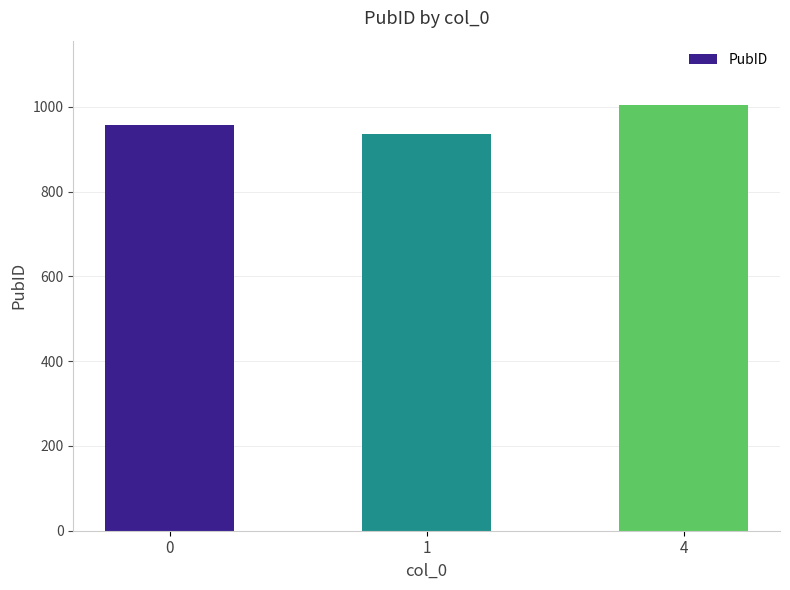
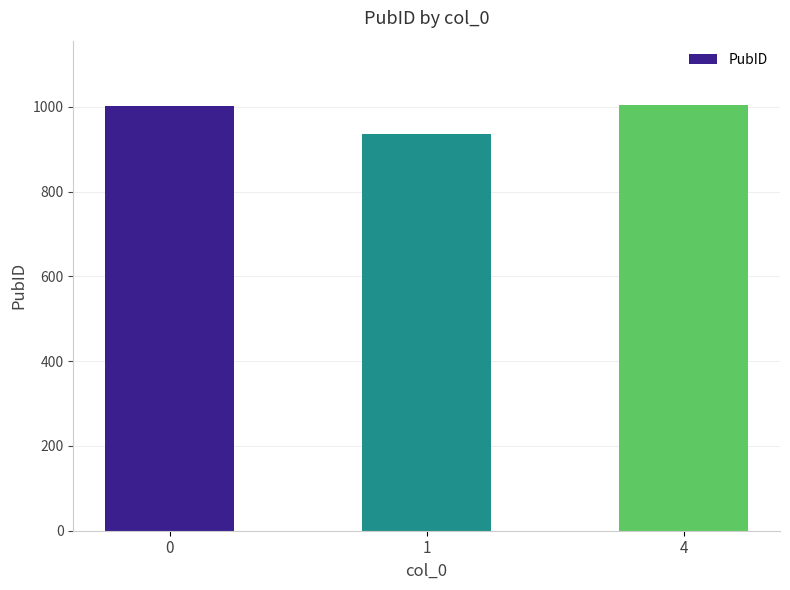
0: 960 -> 1000
